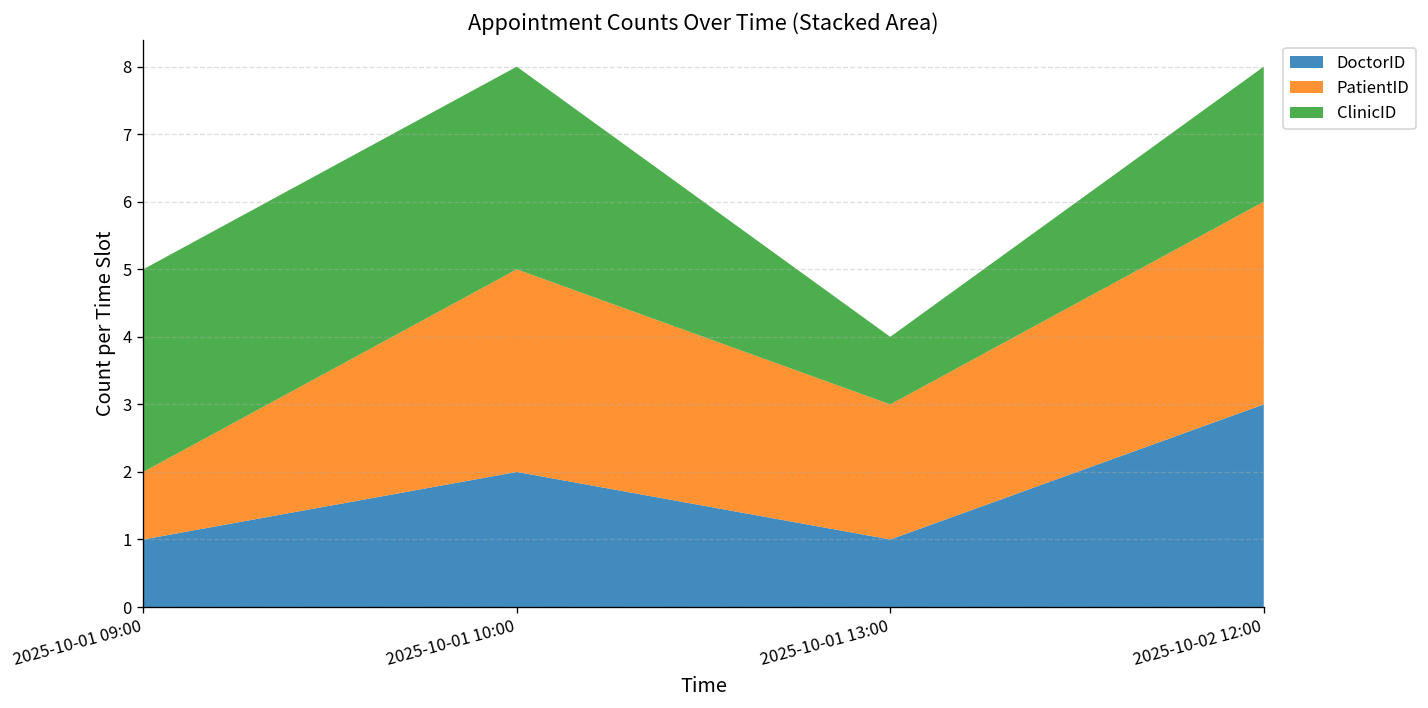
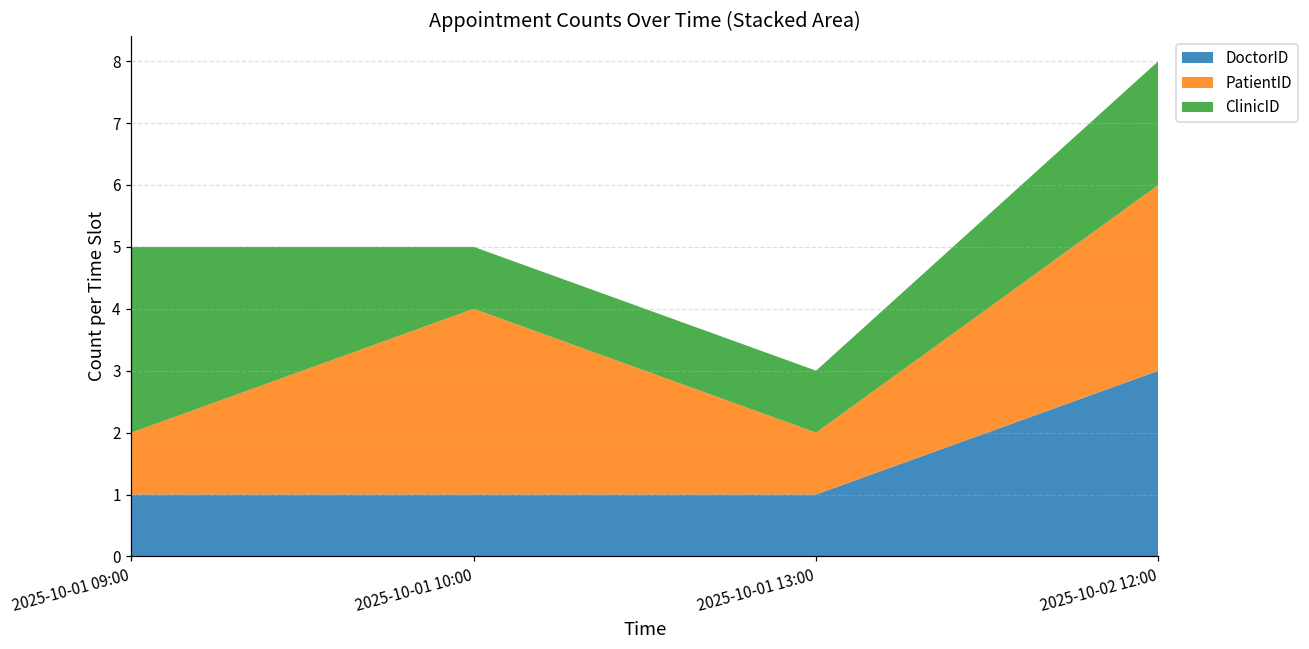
DoctorID, 2025-10-01 10:00: 2 -> 1
ClinicID, 2025-10-01 10:00: 3 -> 1
PatientID, 2025-10-01 13:00: 2 -> 1
